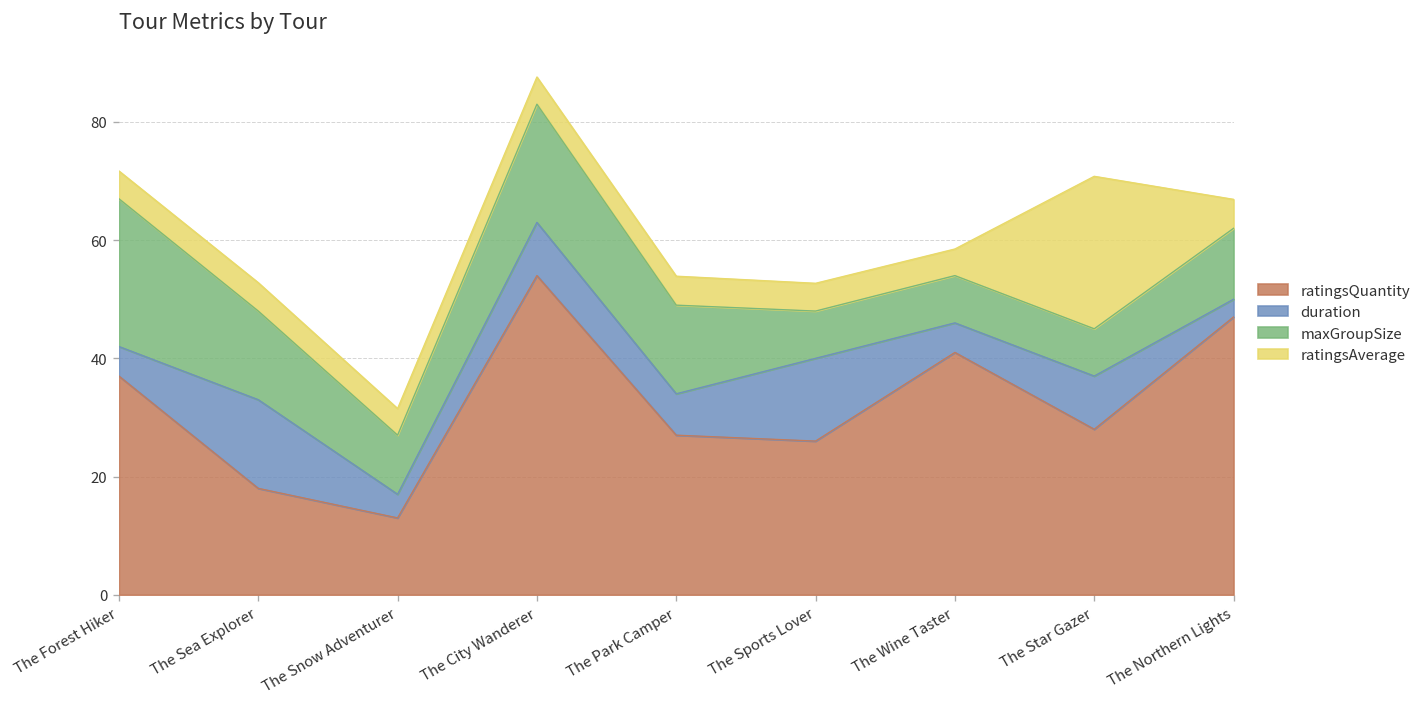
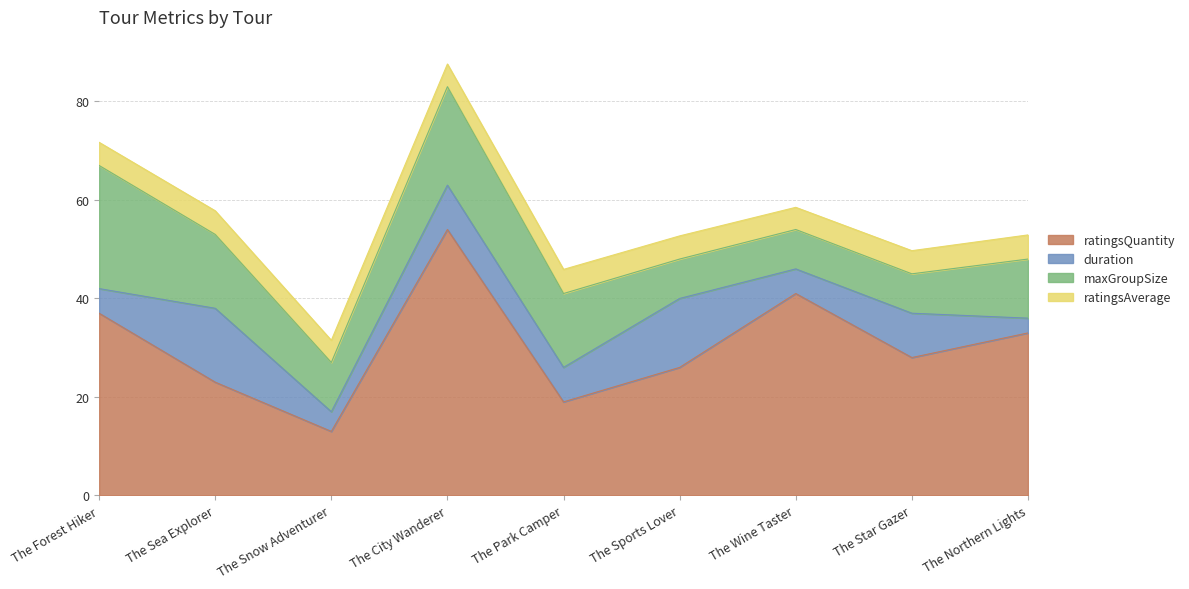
ratingsQuantity, The Sea Explorer: 18 -> 23
ratingsQuantity, The Park Camper: 27 -> 19
ratingsAverage, The Star Gazer: 26 -> 5
ratingsQuantity, The Northern Lights: 47 -> 33
